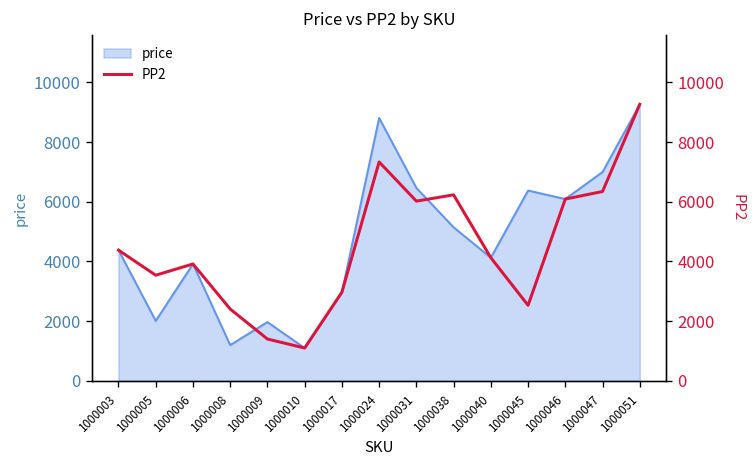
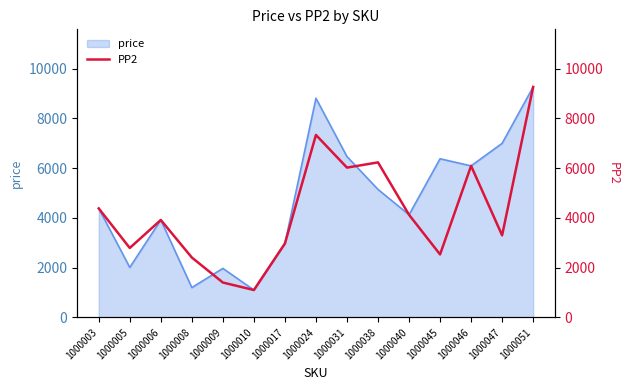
PP2, 1000005: 3500 -> 2800
PP2, 1000047: 6300 -> 3300
